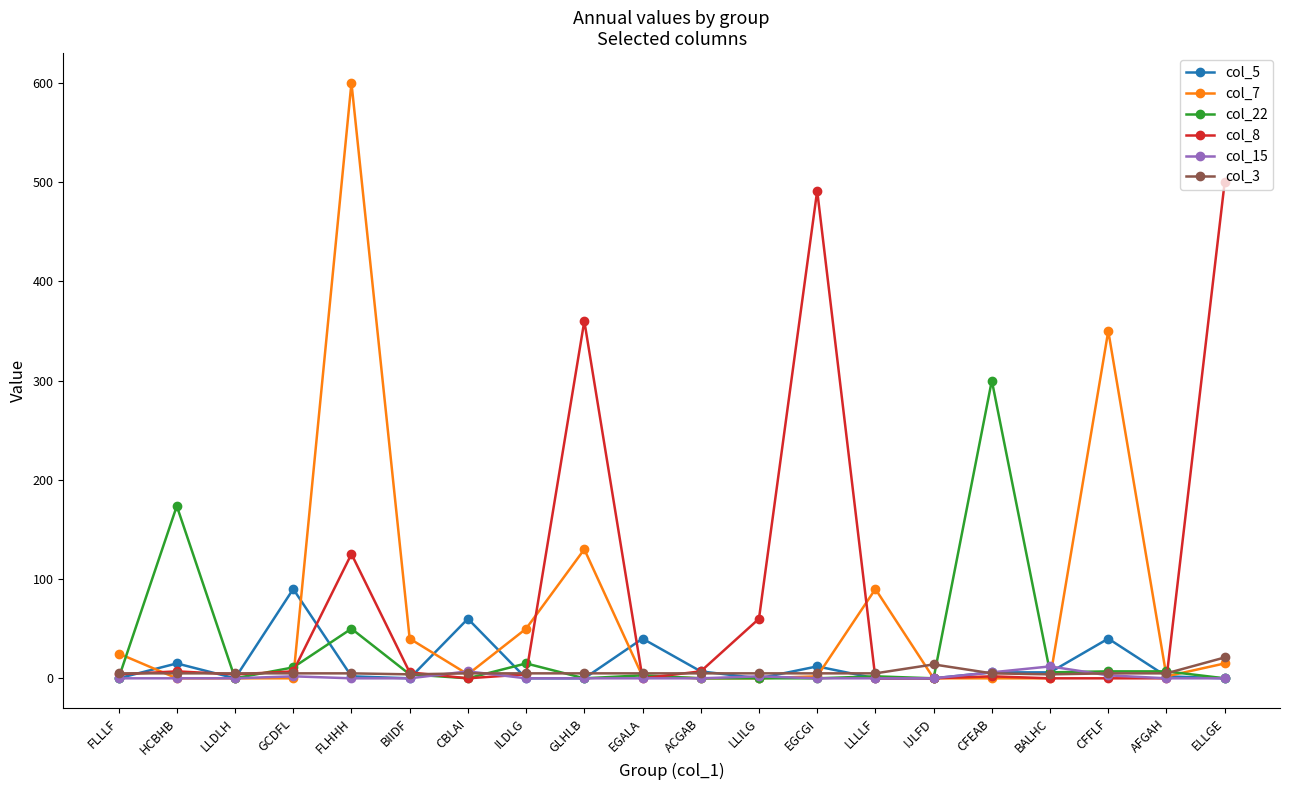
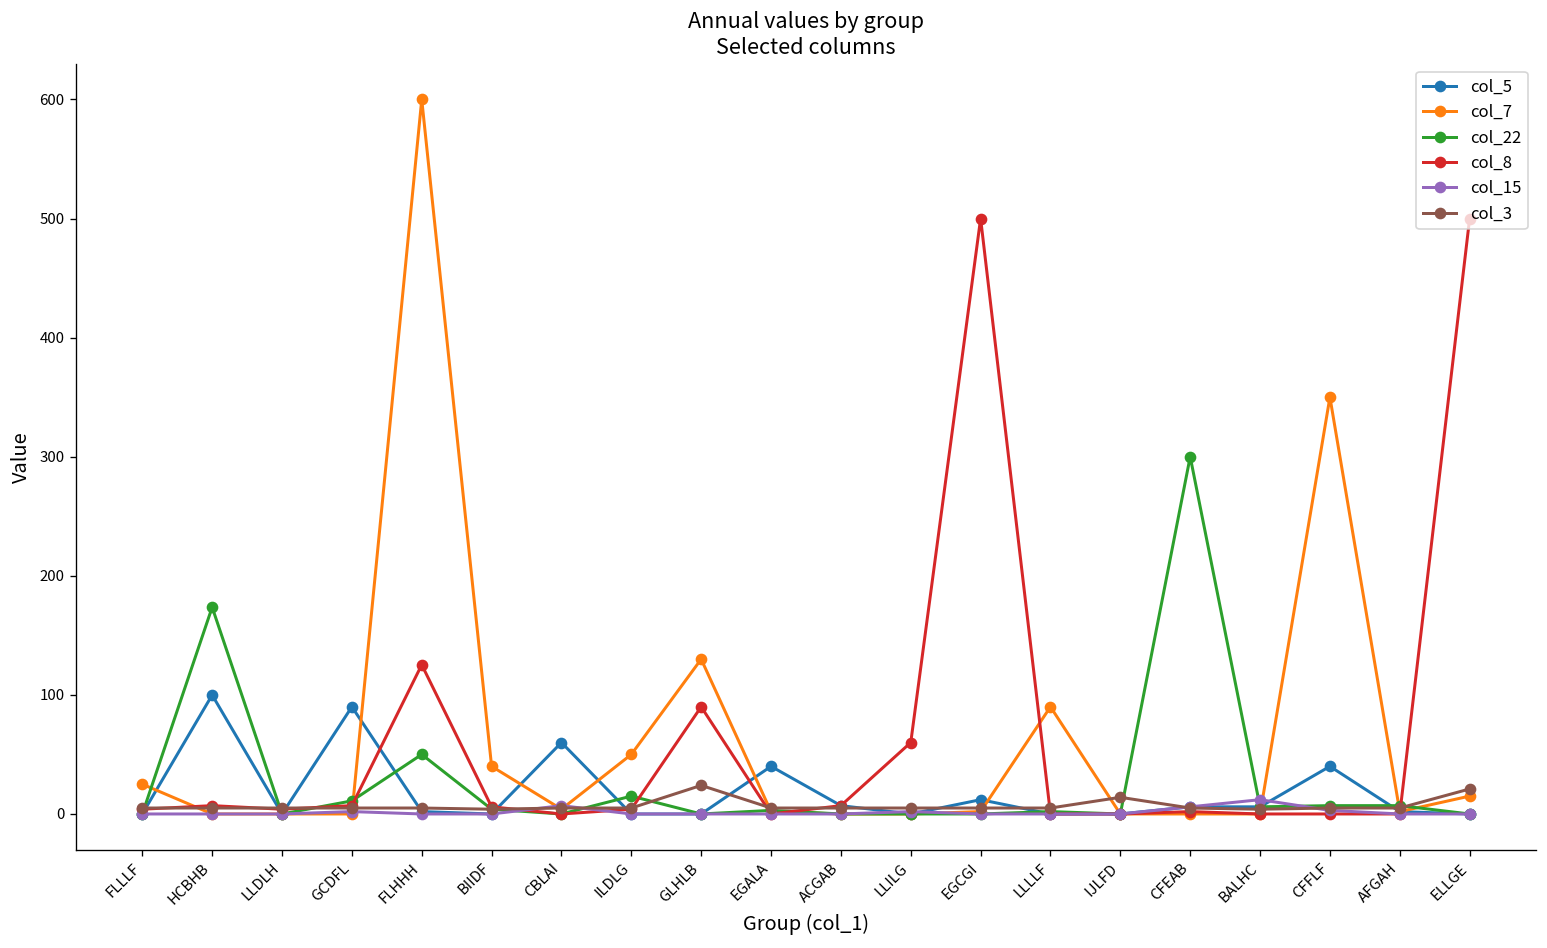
col_5, HCBHB: 20 -> 100
col_8, GLHLB: 360 -> 90
col_3, GLHLB: 10 -> 20
col_8, EGCGI: 490 -> 500
